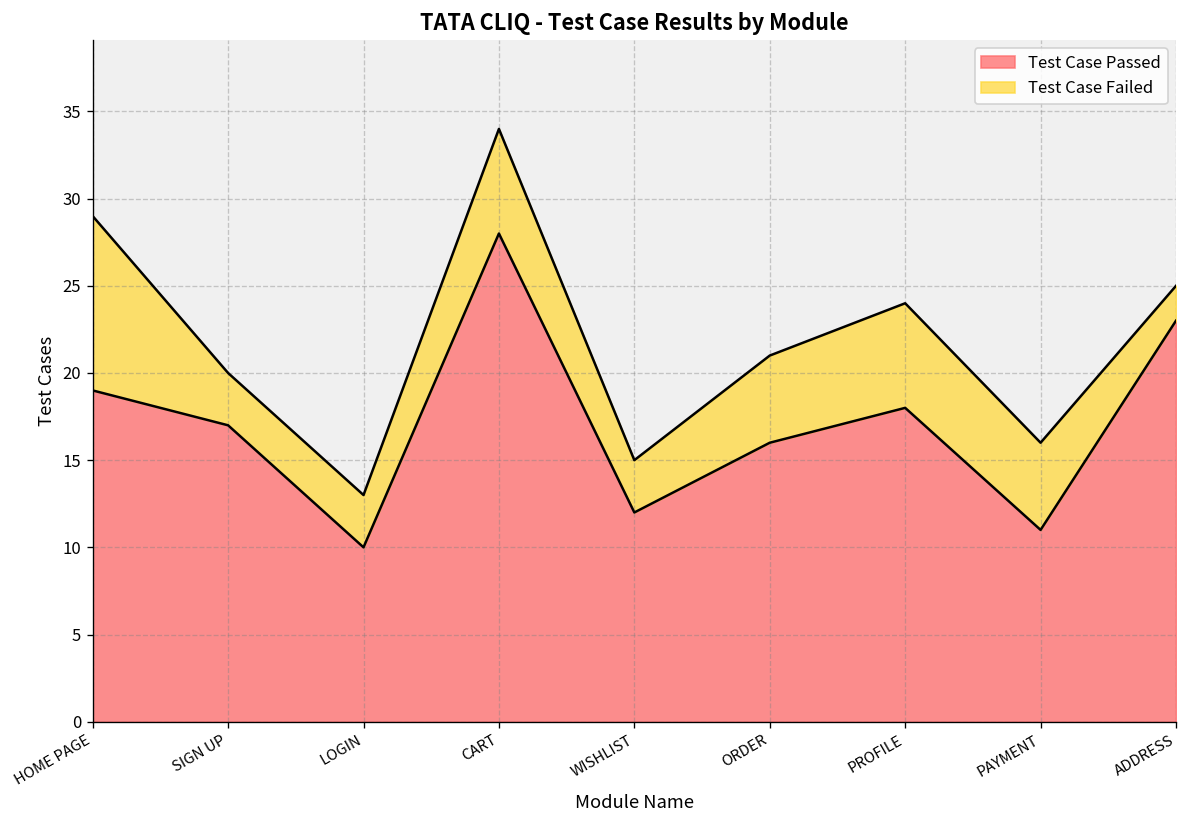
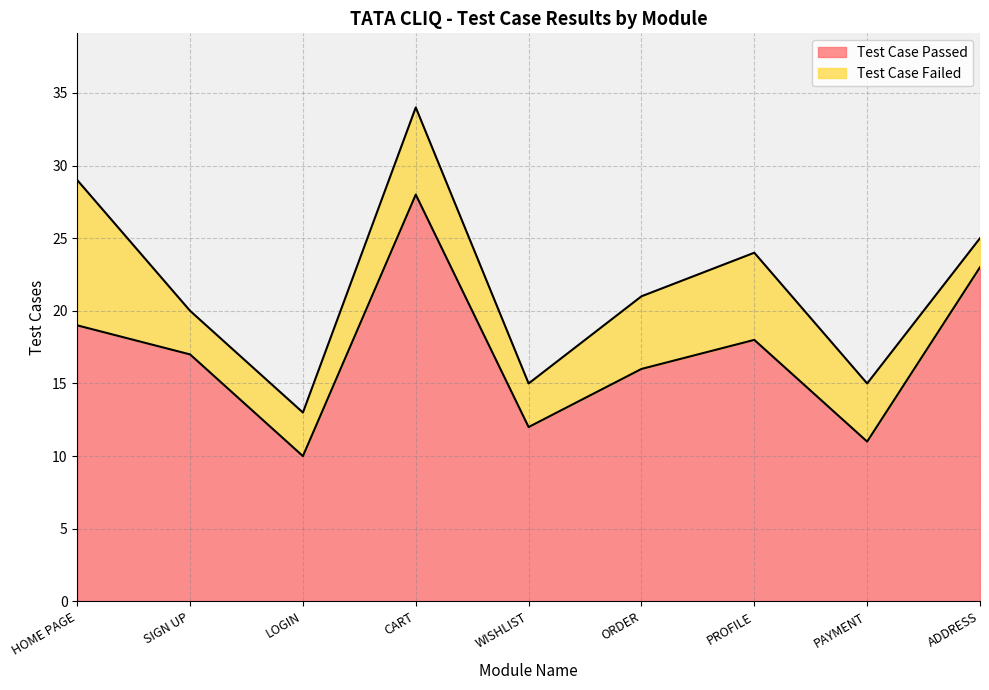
Test Case Failed, PAYMENT: 5 -> 4
